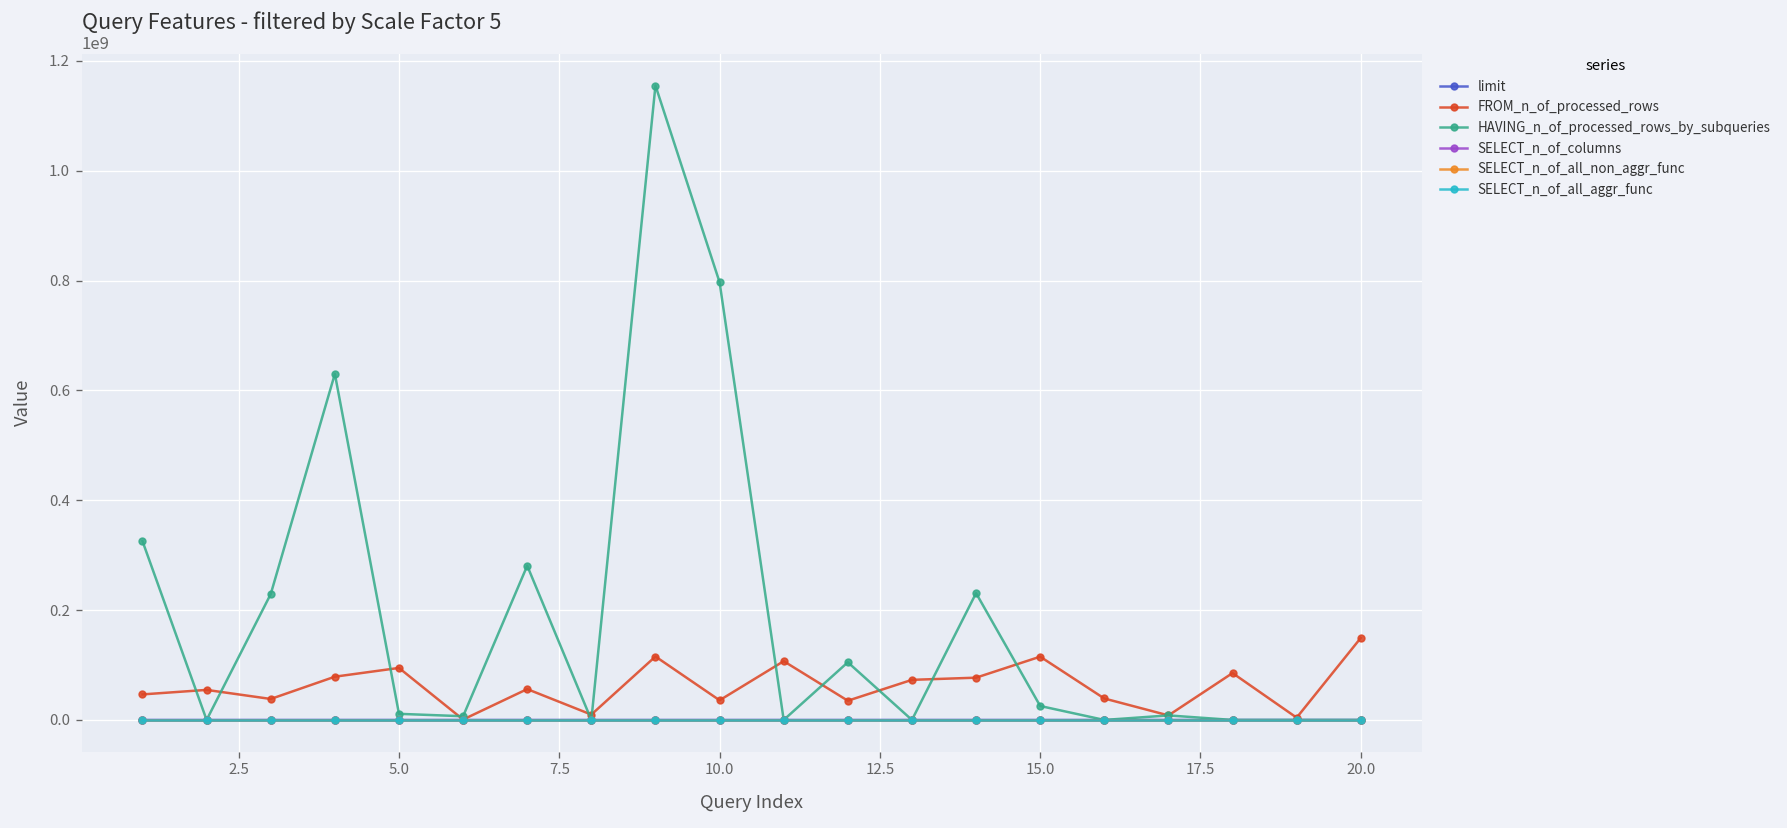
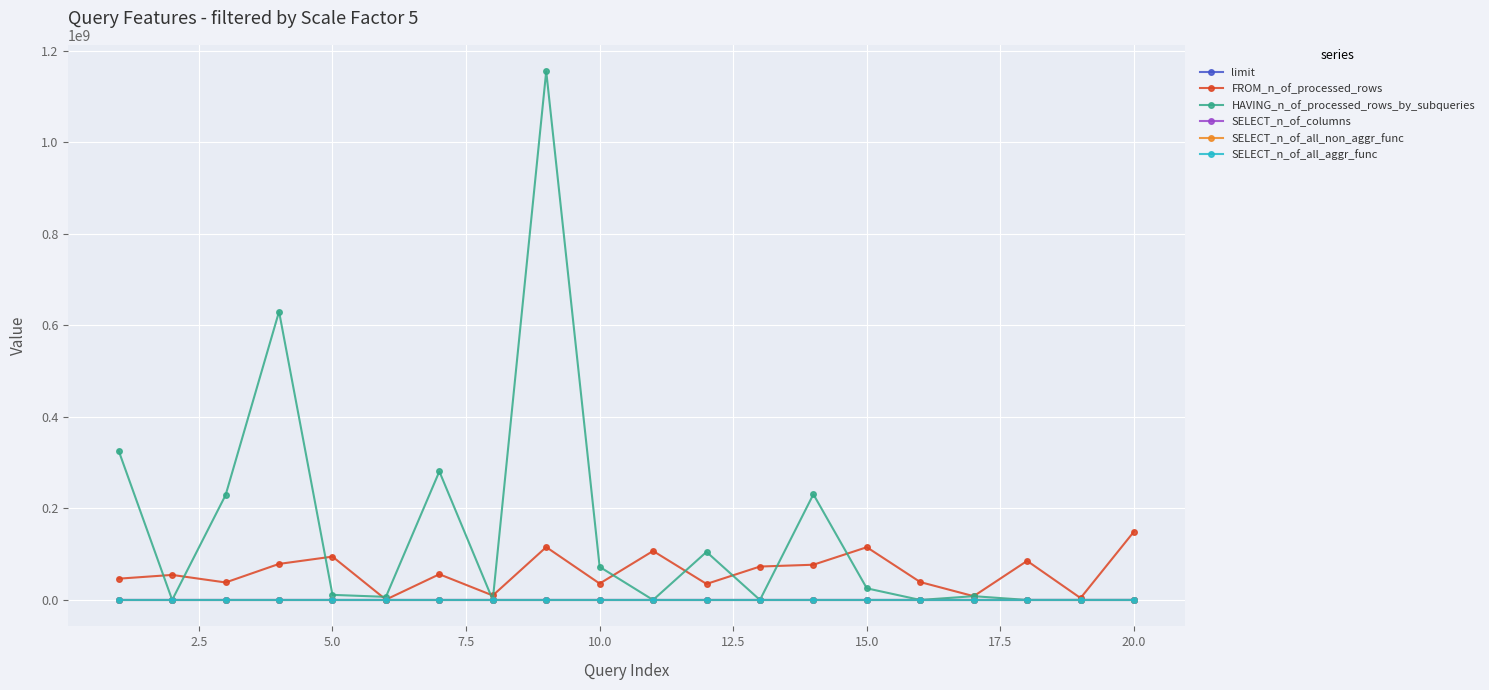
HAVING_n_of_processed_rows_by_subqueries, 10.0: 800000000 -> 70000000
